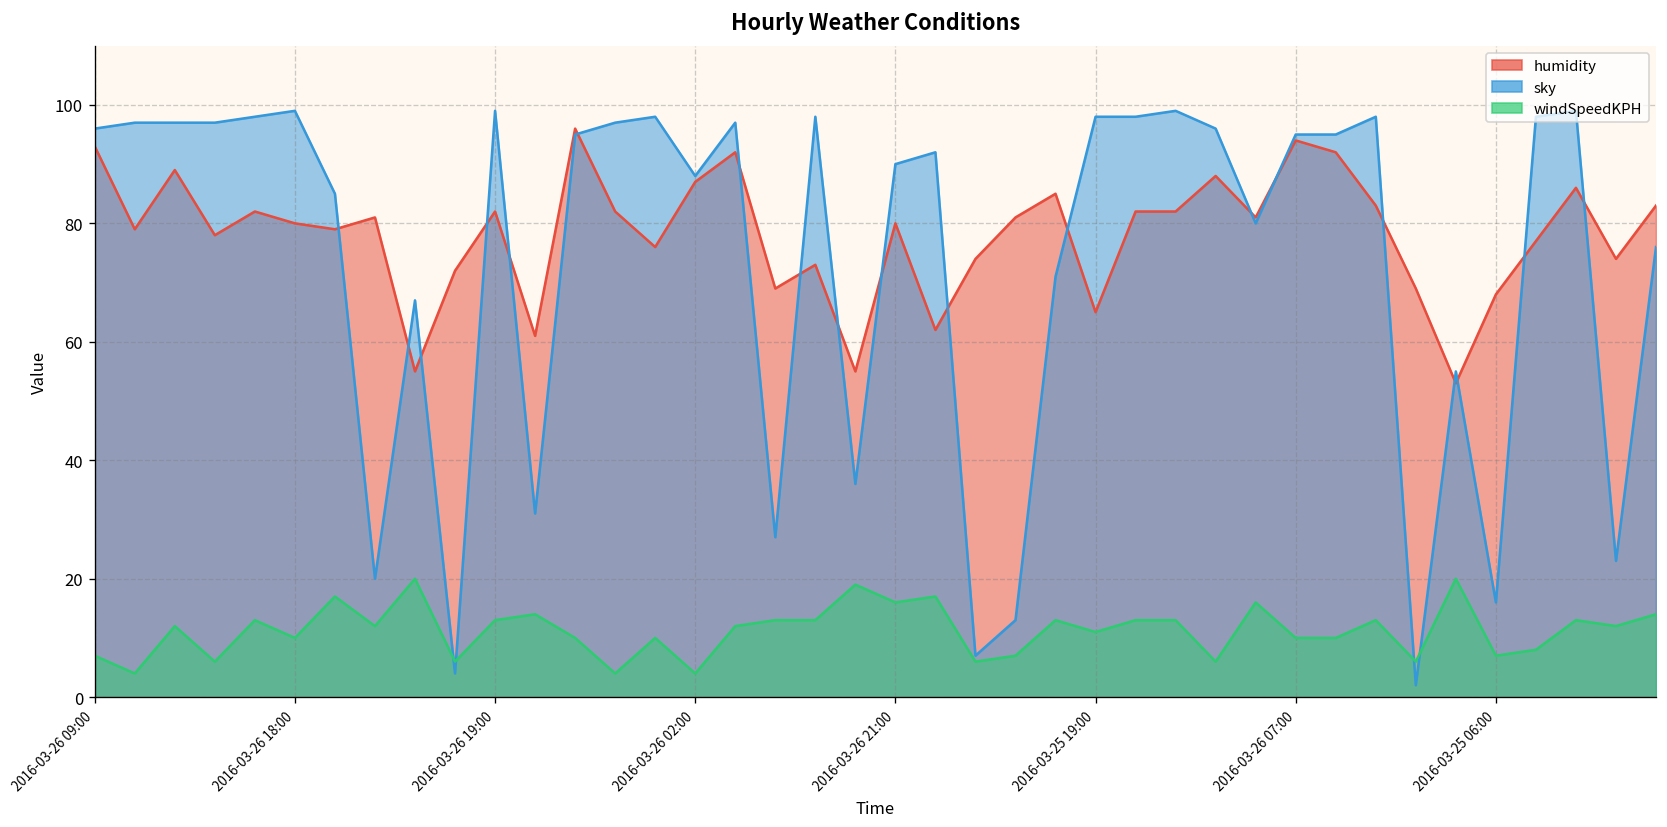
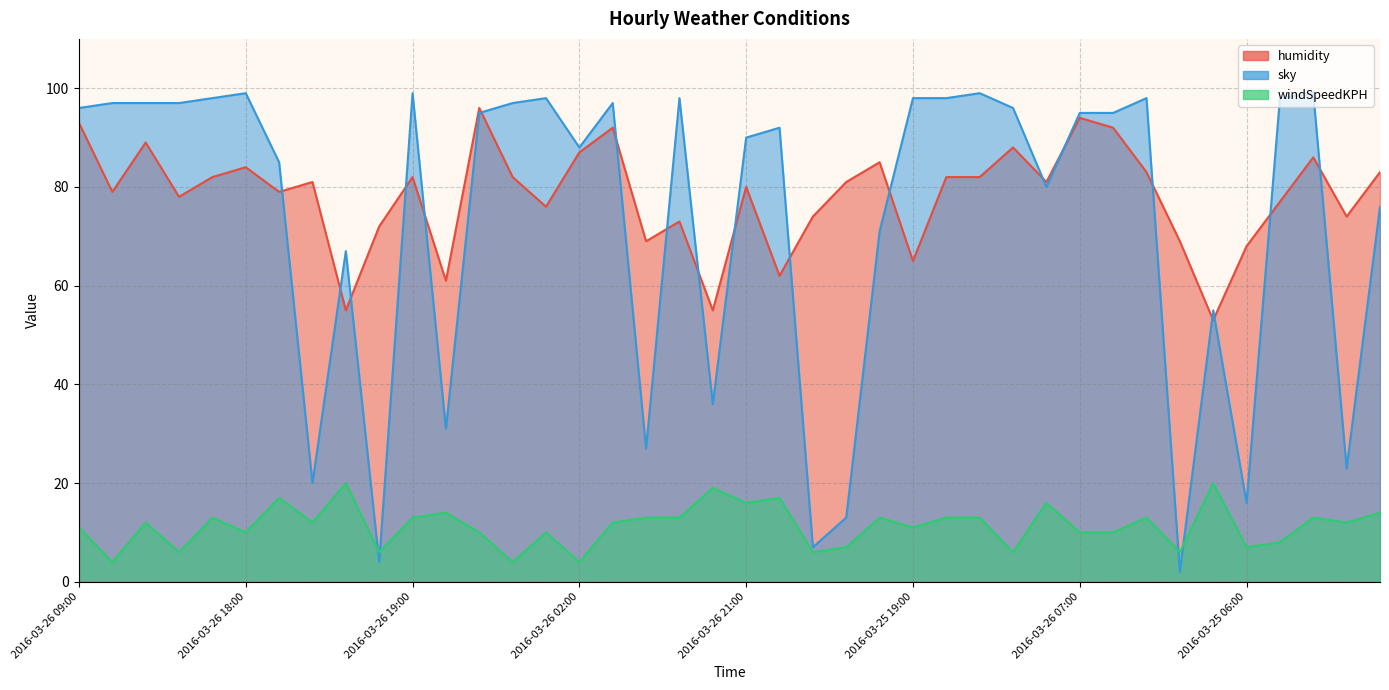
windSpeedKPH, 2016-03-26 09:00: 7 -> 11
humidity, 2016-03-26 18:00: 80 -> 84
